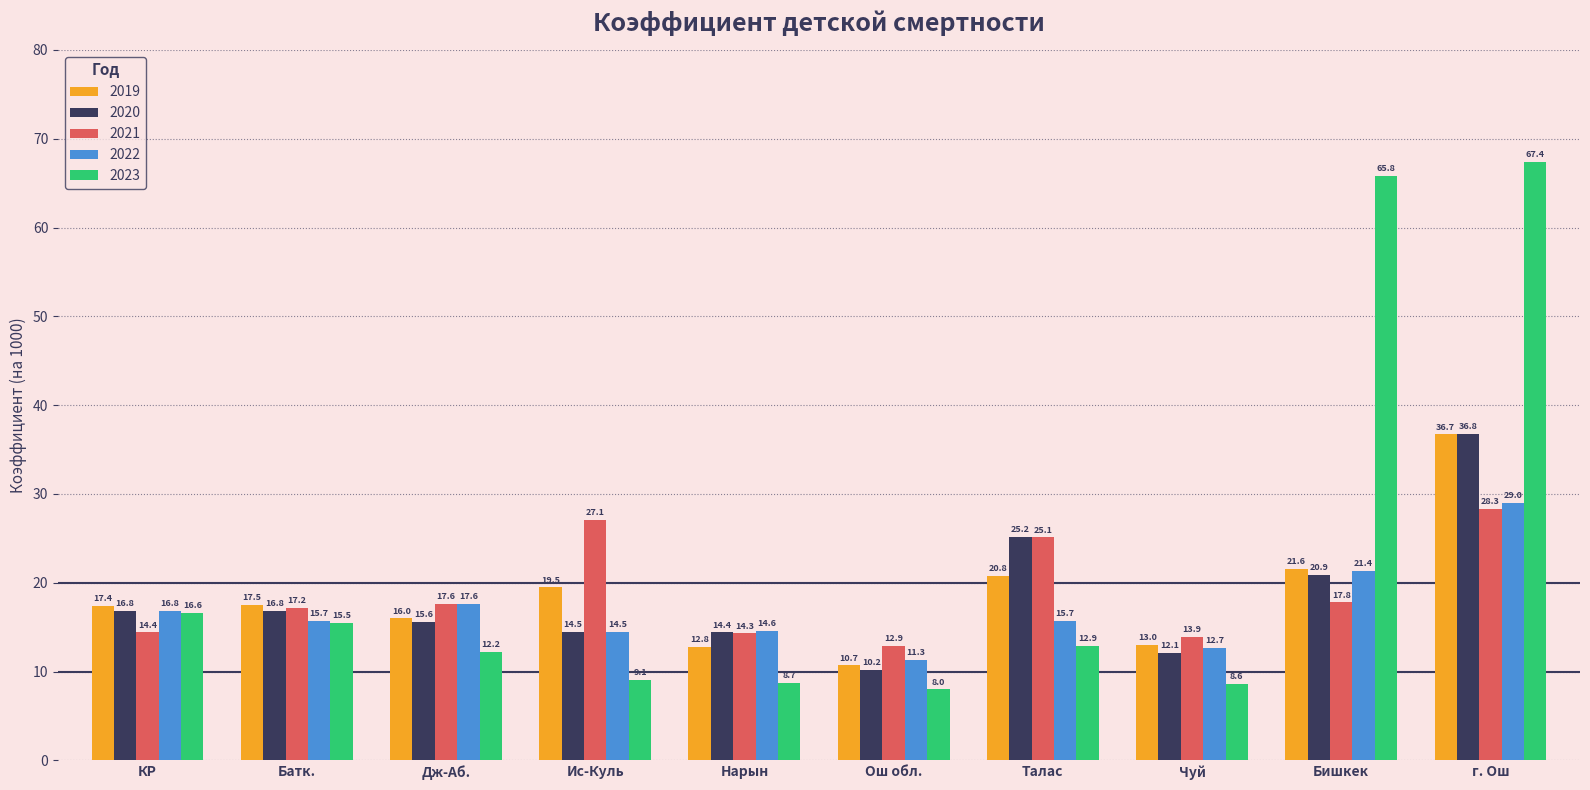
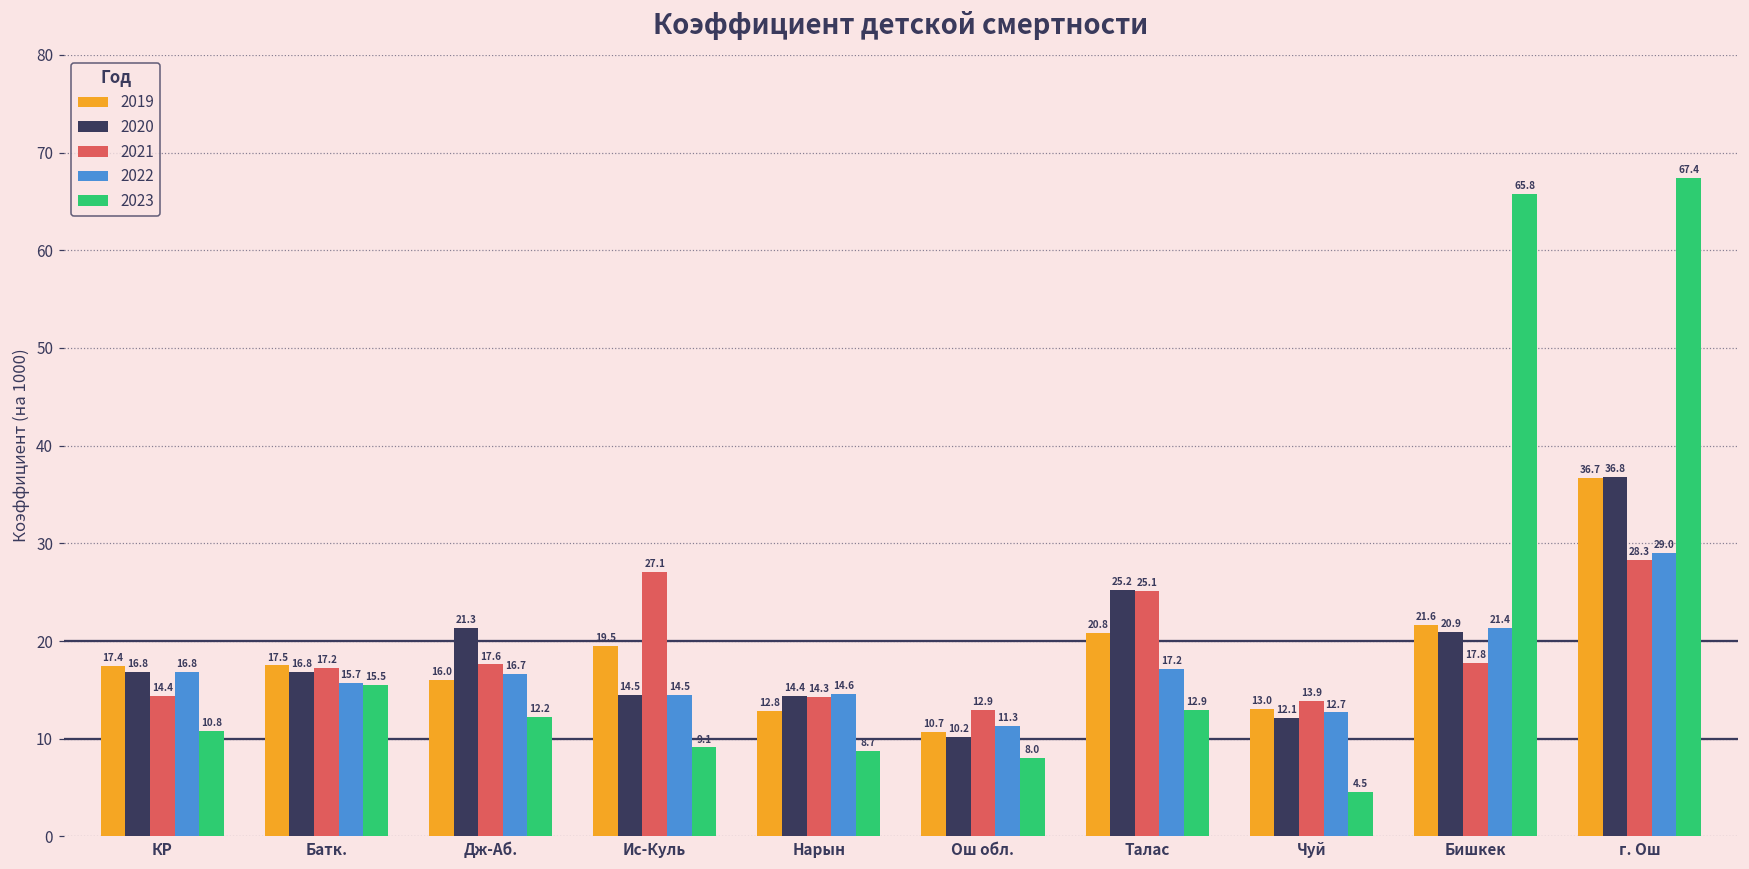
2023, КР: 16.6 -> 10.8
2020, Дж-Аб.: 15.6 -> 21.3
2022, Дж-Аб.: 17.6 -> 16.7
2022, Талас: 15.7 -> 17.2
2023, Чуй: 8.6 -> 4.5
